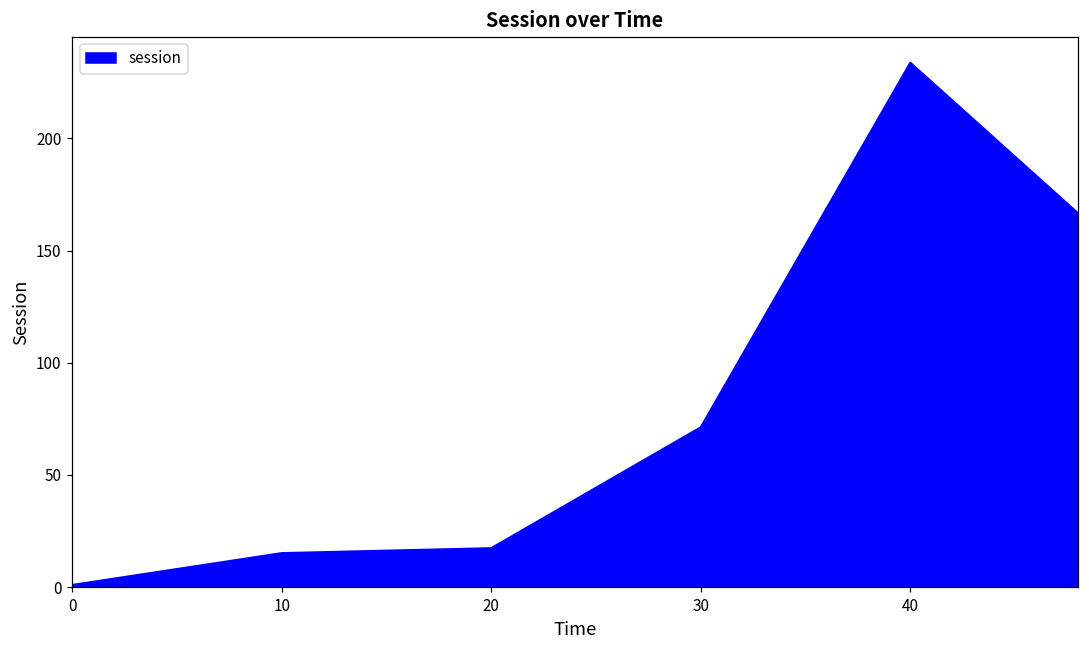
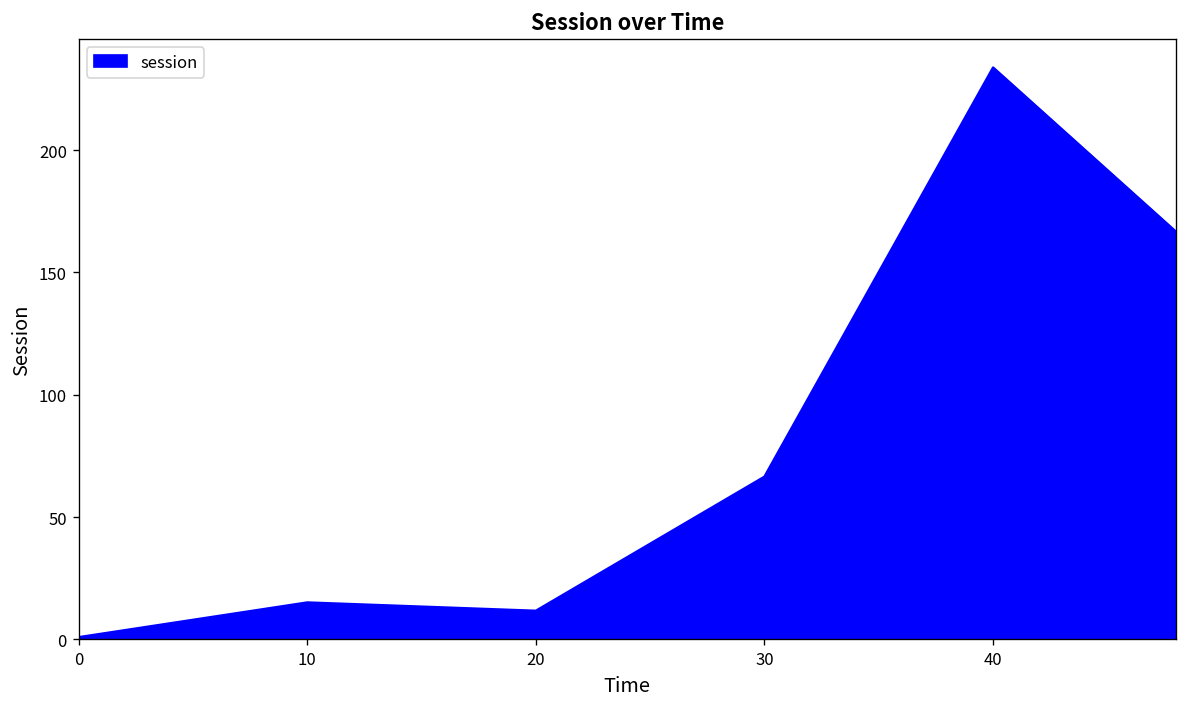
20: 17 -> 12
30: 71 -> 67
